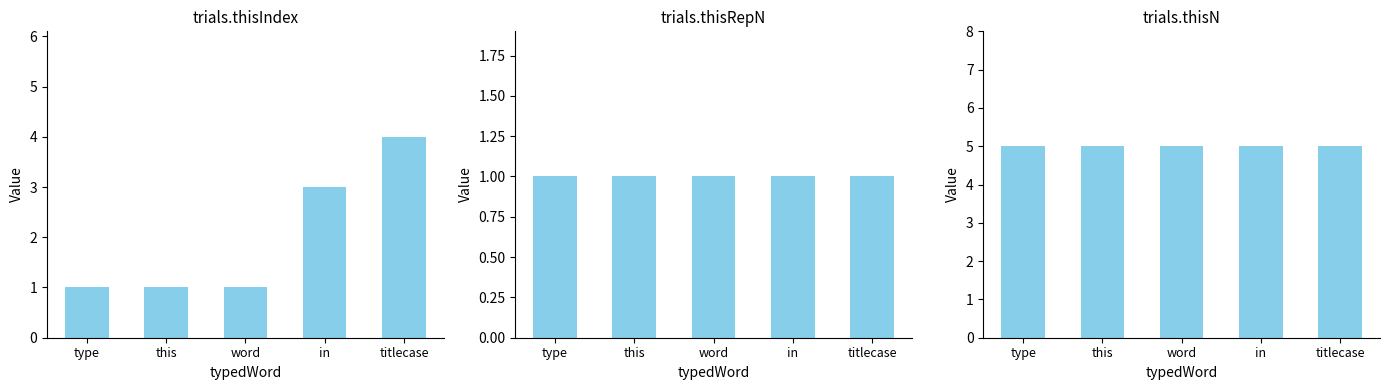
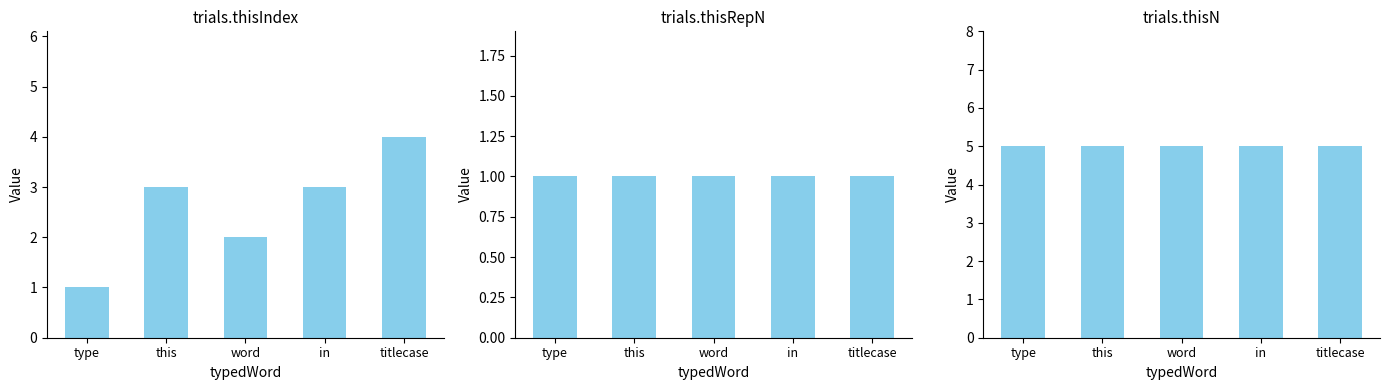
trials.thisIndex, this: 1 -> 3
trials.thisIndex, word: 1 -> 2
